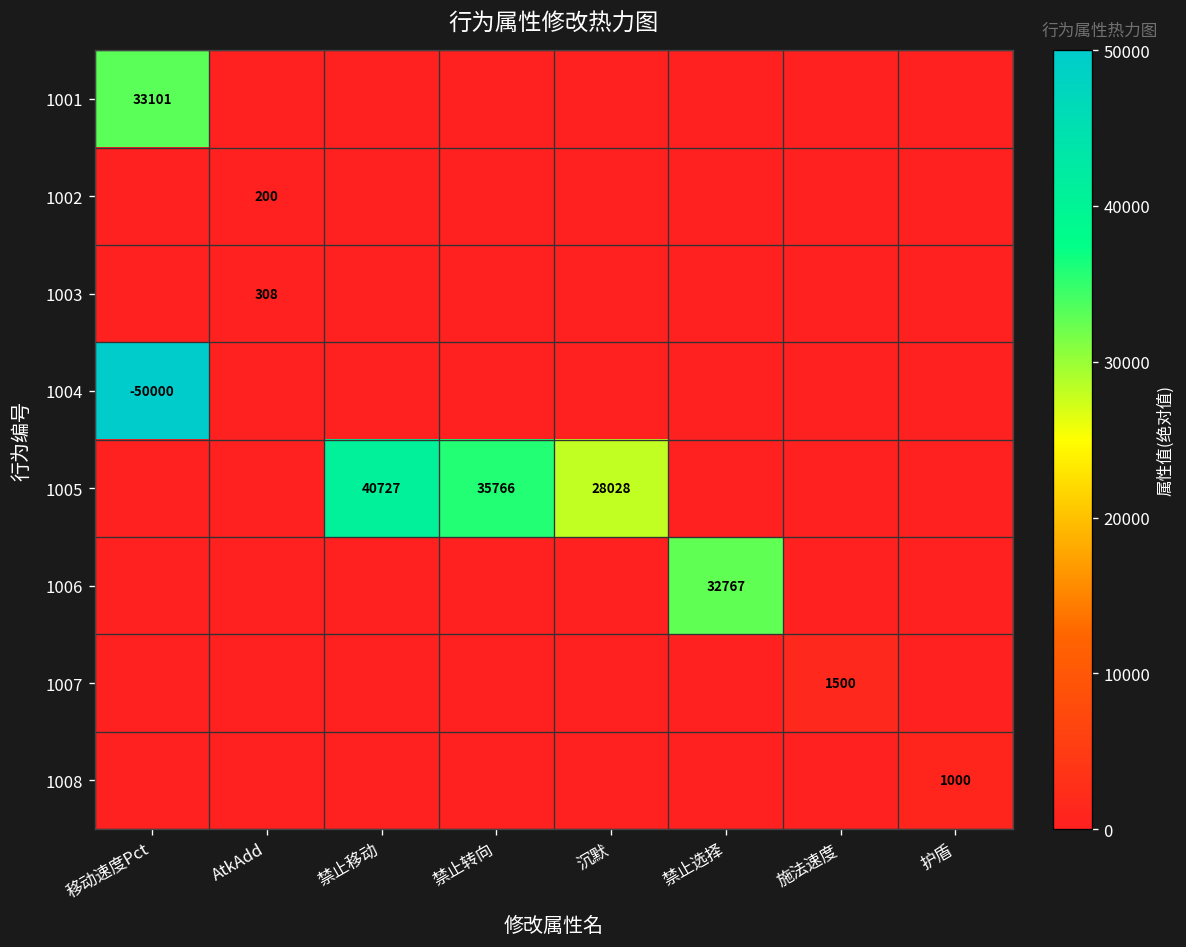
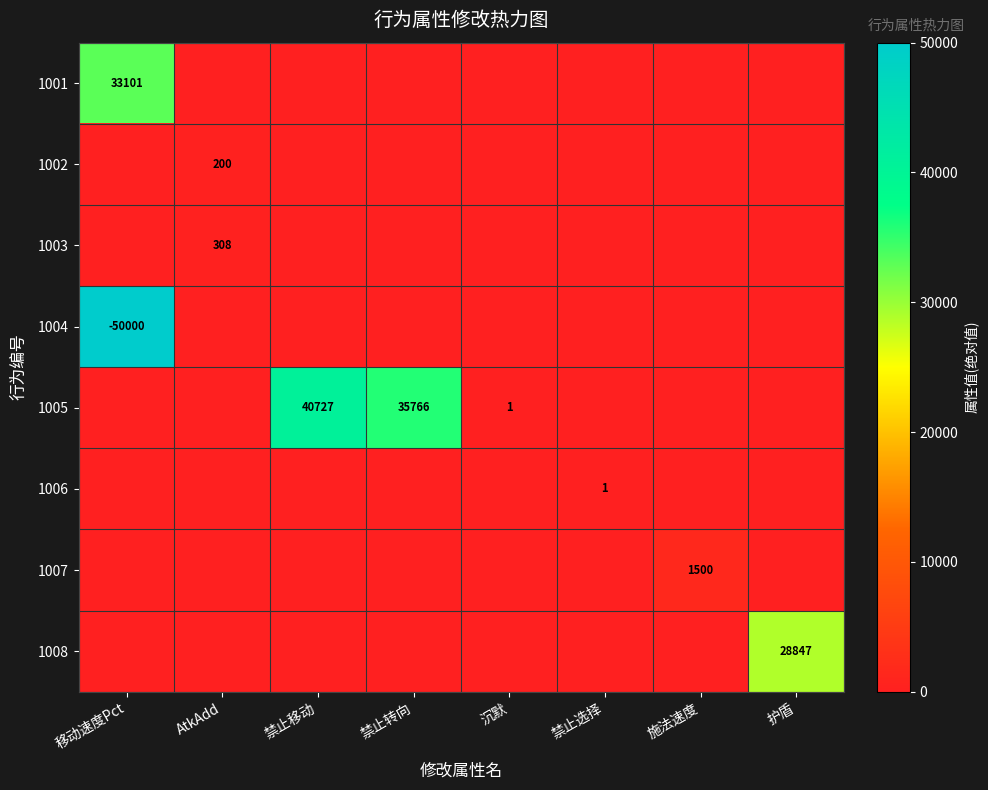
1005, 沉默: 28028 -> 1
1006, 禁止选择: 32767 -> 1
1008, 护盾: 1000 -> 28847
